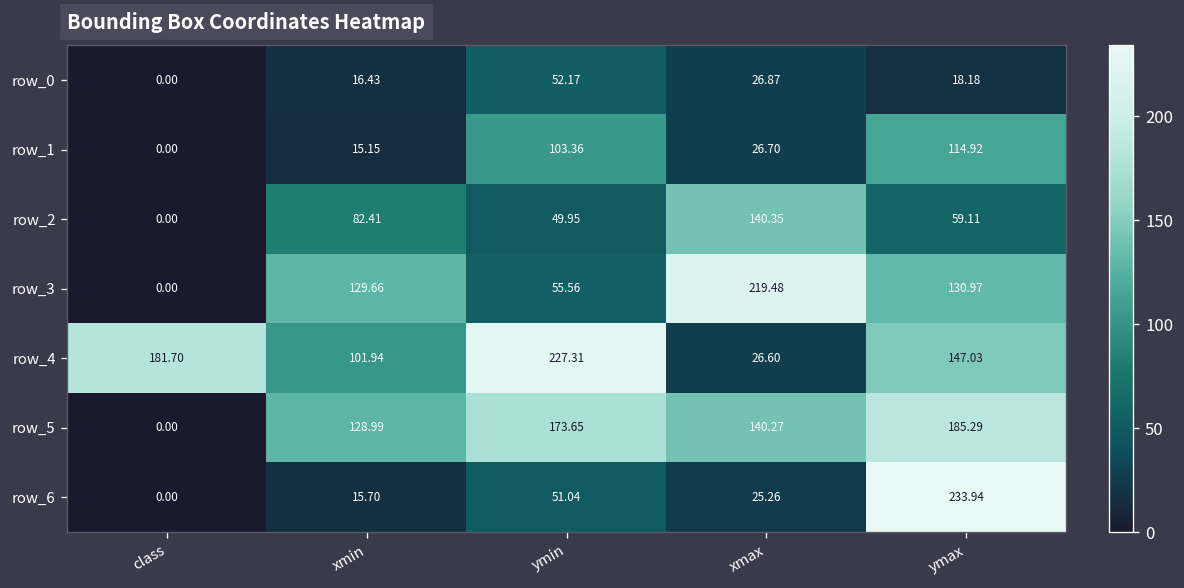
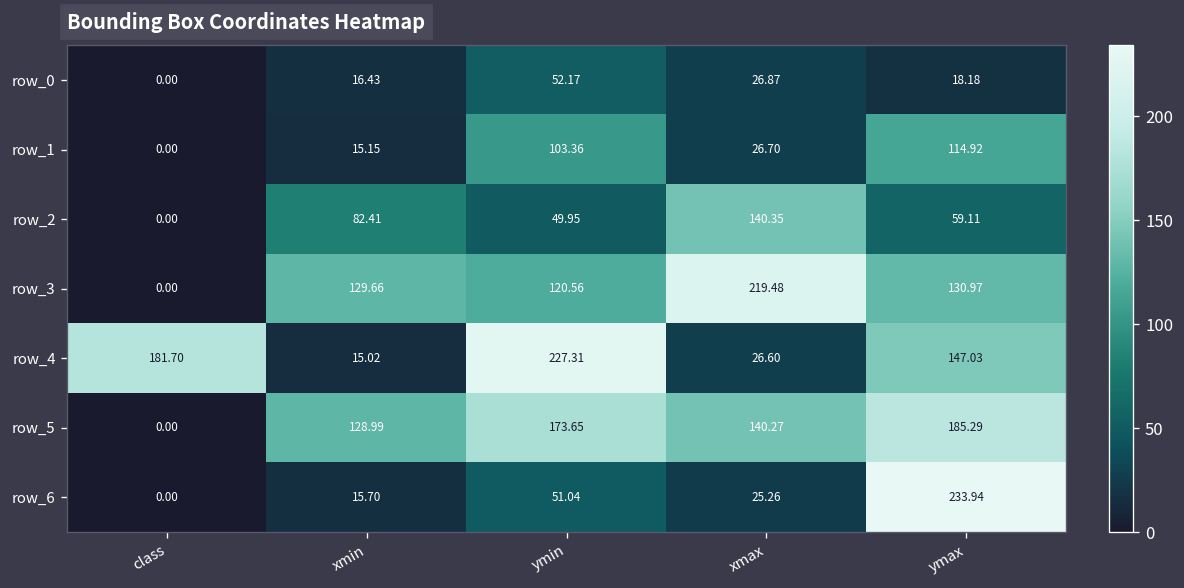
row_3, ymin: 55.56 -> 120.56
row_4, xmin: 101.94 -> 15.02
